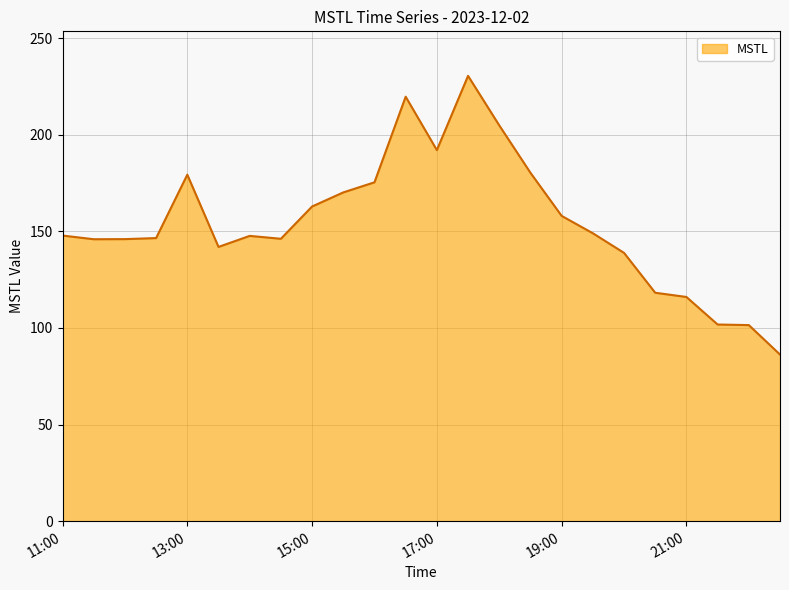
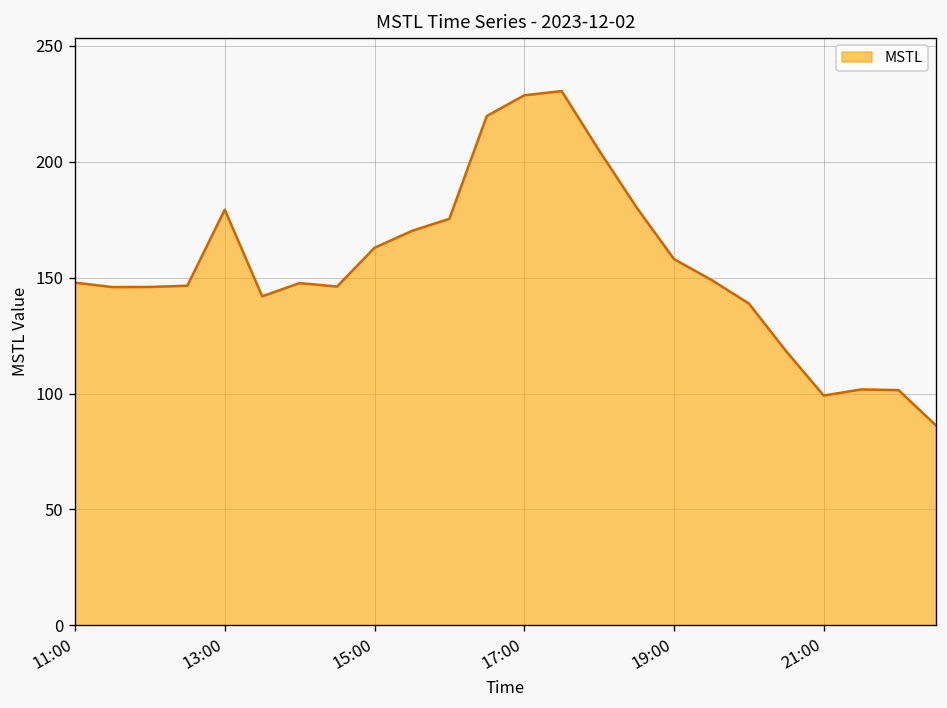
17:00: 192 -> 229
21:00: 116 -> 99
